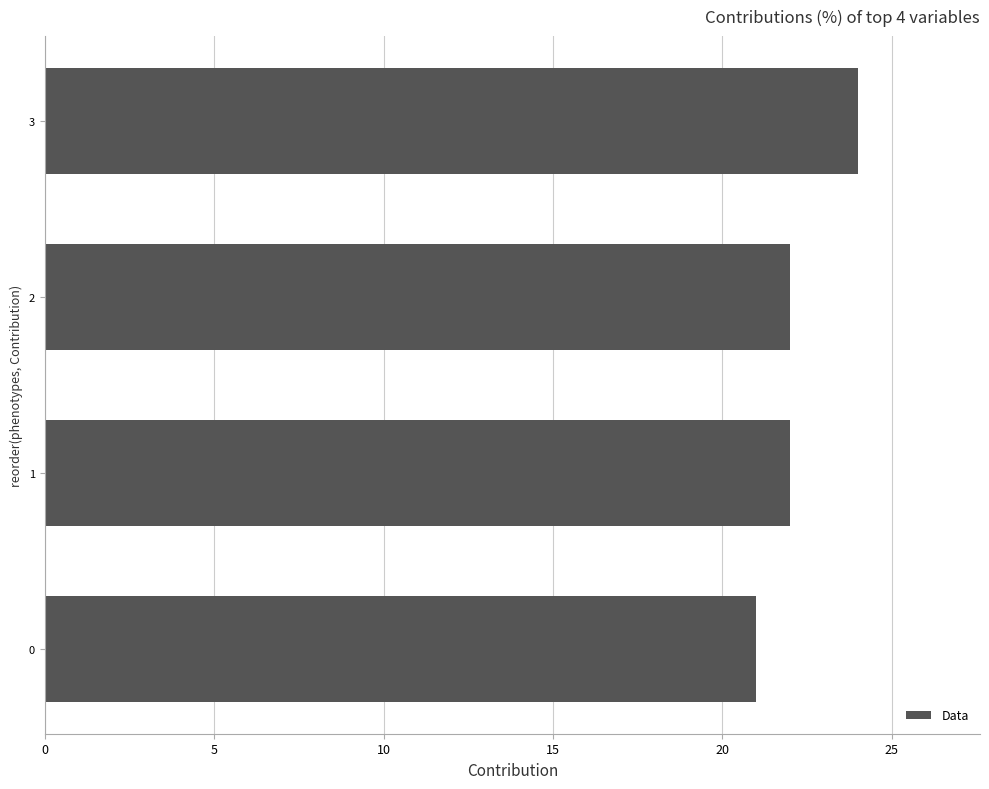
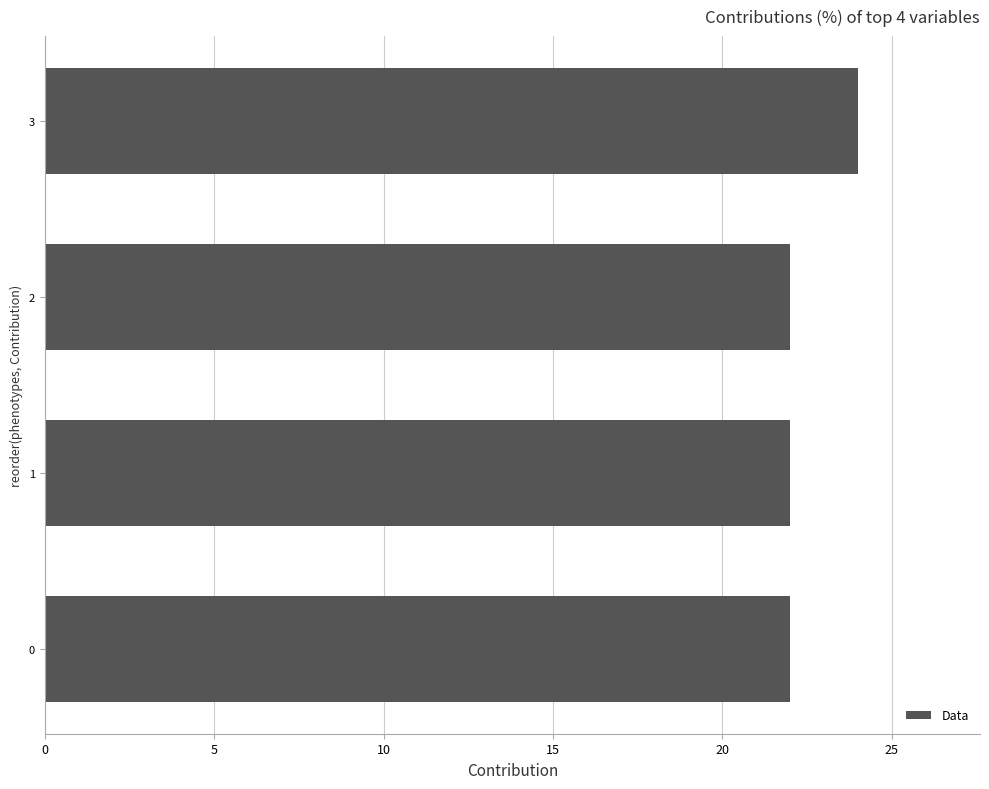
0: 21 -> 22
